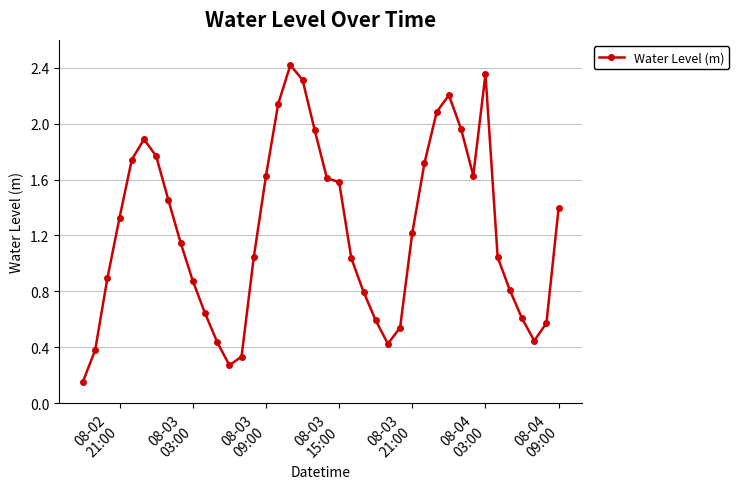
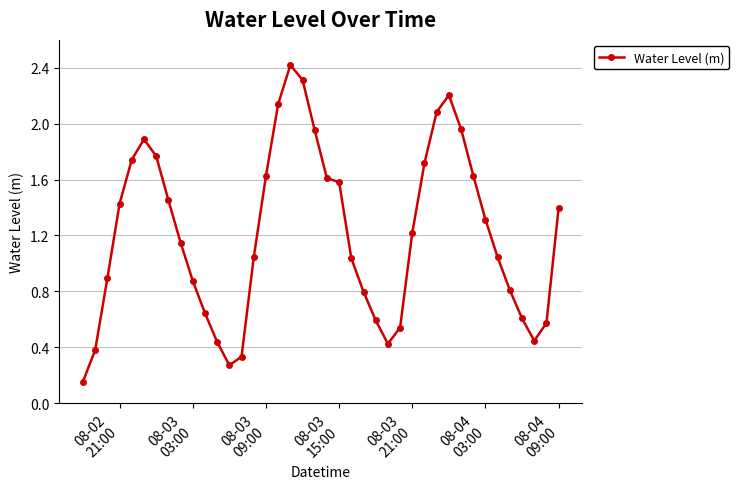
08-02 21:00: 1.33 -> 1.43
08-04 03:00: 2.35 -> 1.31
